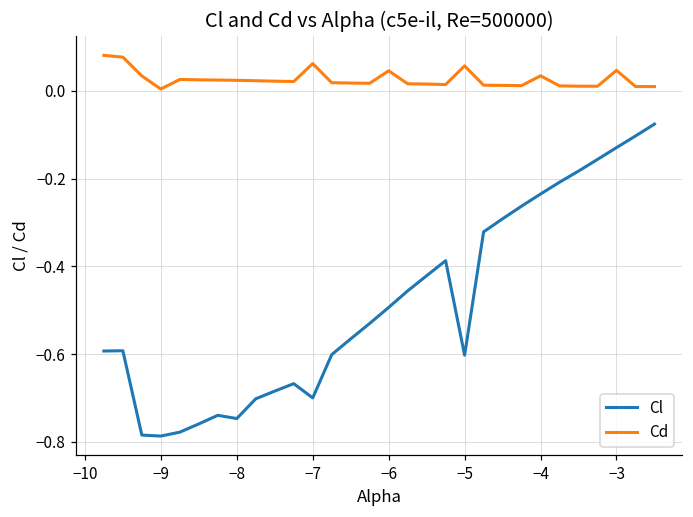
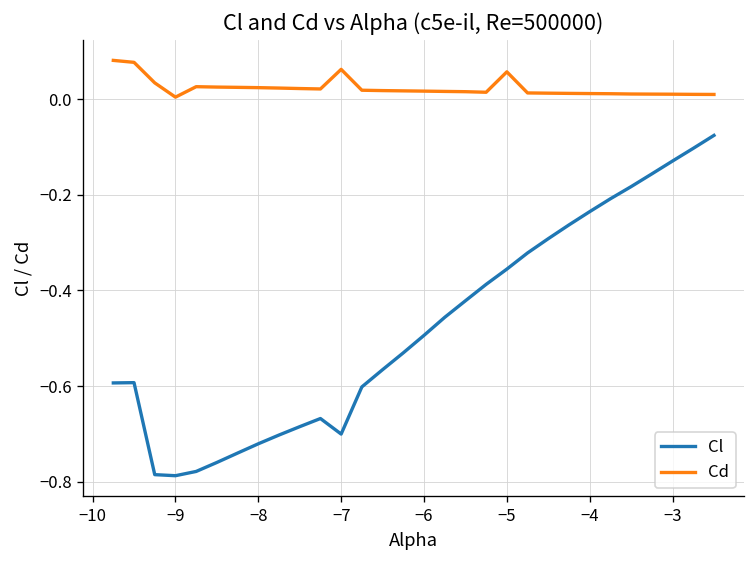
Cl, −8: -0.75 -> -0.72
Cd, −6: 0.05 -> 0.02
Cl, −5: -0.60 -> -0.36
Cd, −4: 0.03 -> 0.01
Cd, −3: 0.05 -> 0.01
